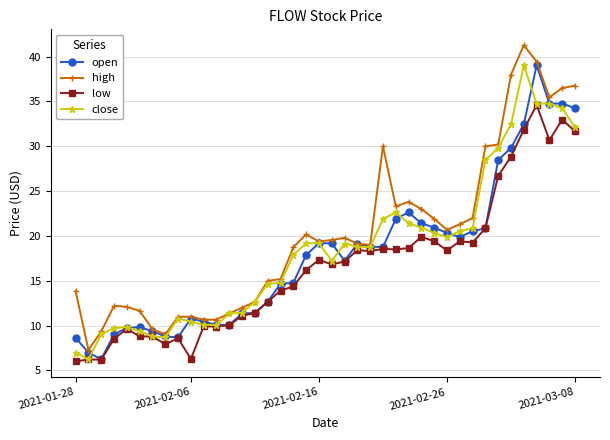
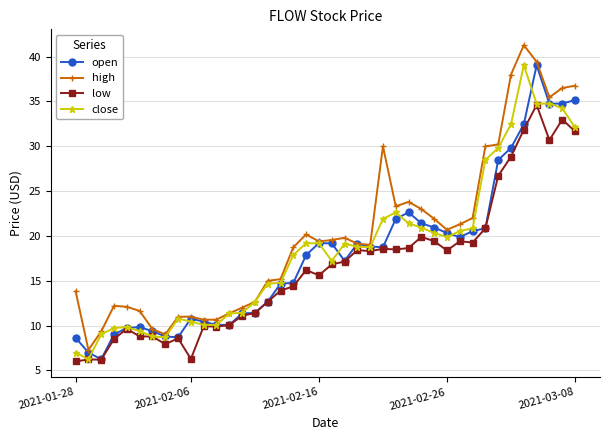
low, 2021-02-16: 17 -> 16
open, 2021-03-08: 34 -> 35
